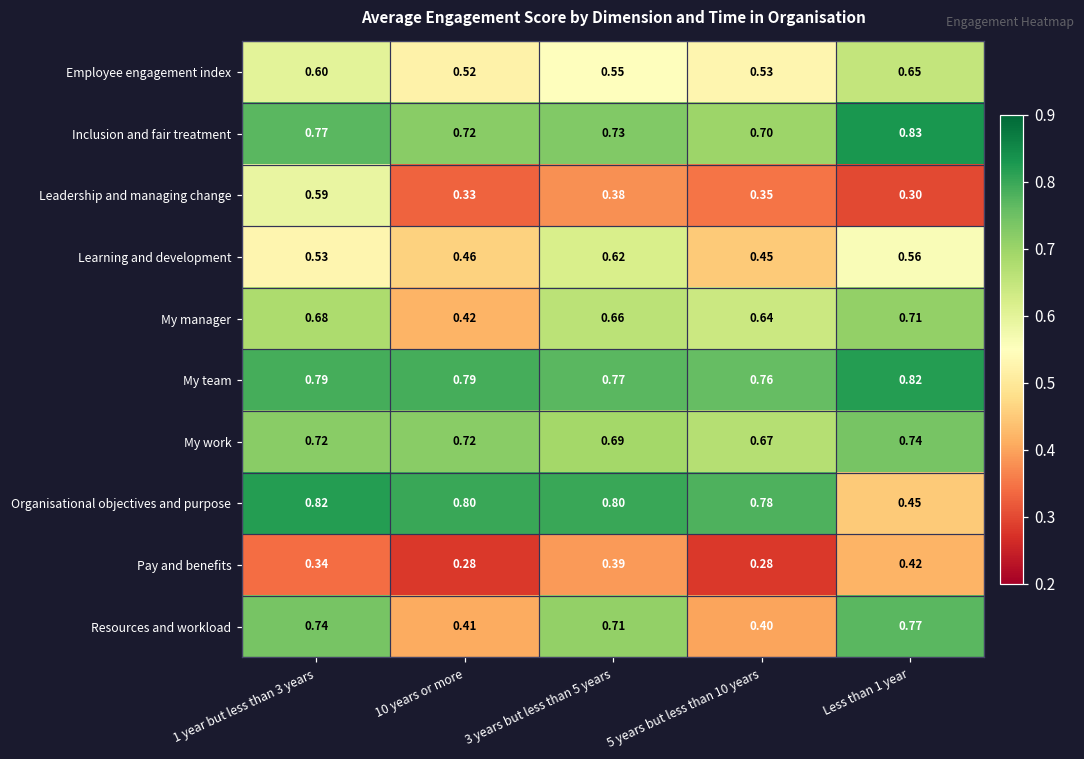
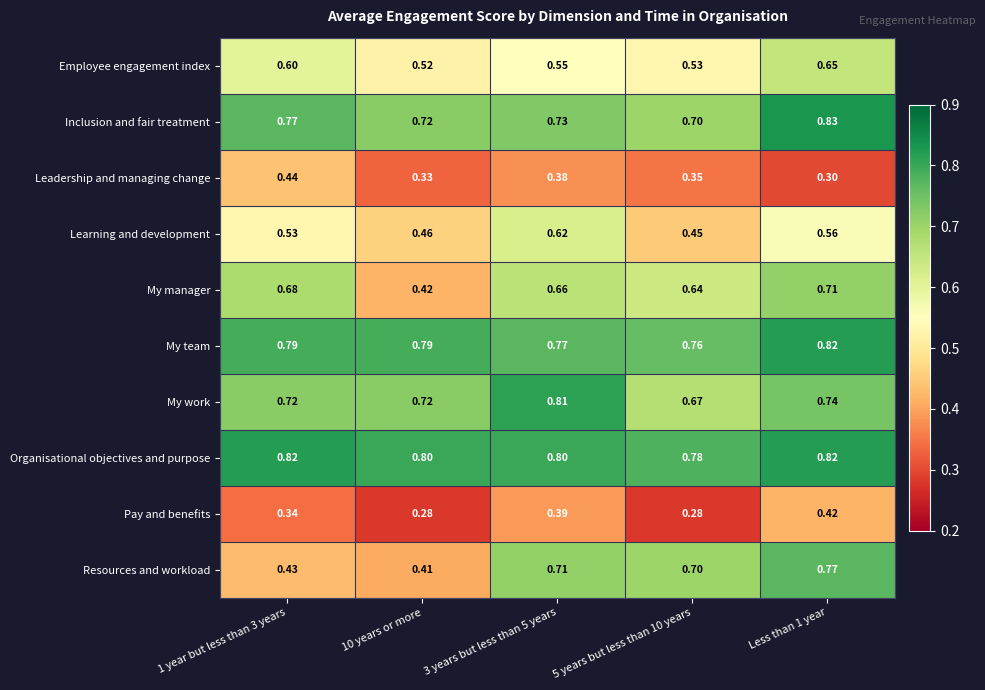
Leadership and managing change, 1 year but less than 3 years: 0.59 -> 0.44
My work, 3 years but less than 5 years: 0.69 -> 0.81
Organisational objectives and purpose, Less than 1 year: 0.45 -> 0.82
Resources and workload, 1 year but less than 3 years: 0.74 -> 0.43
Resources and workload, 5 years but less than 10 years: 0.40 -> 0.70
